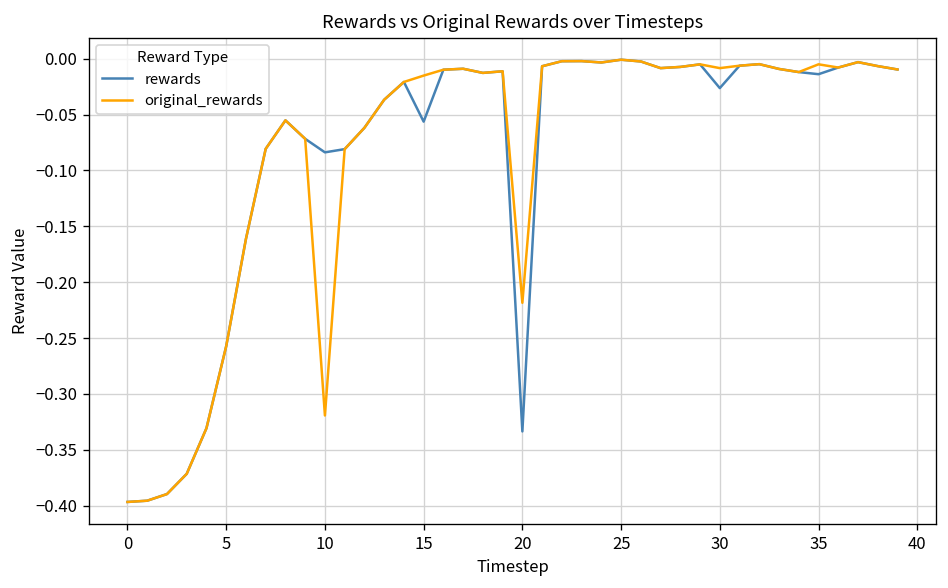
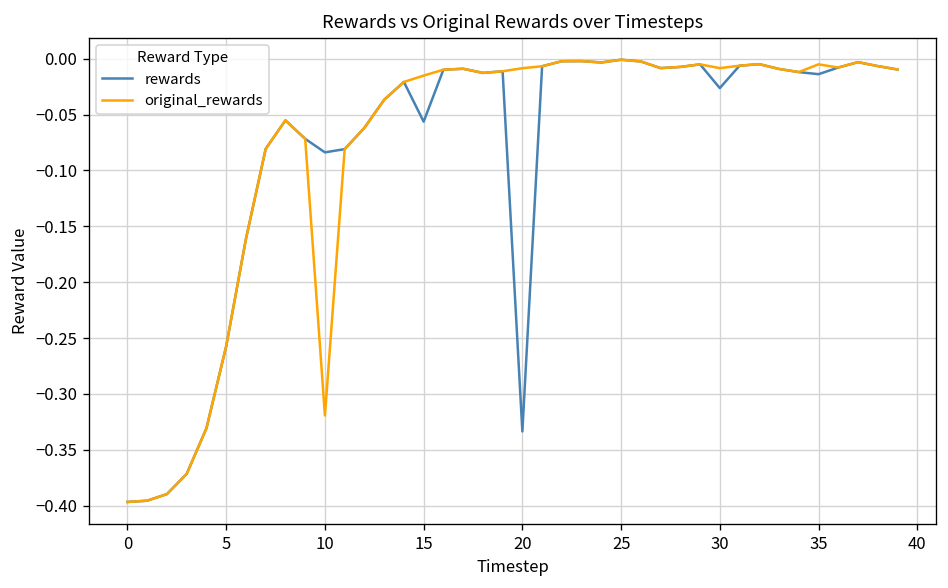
original_rewards, 20: -0.22 -> -0.01
